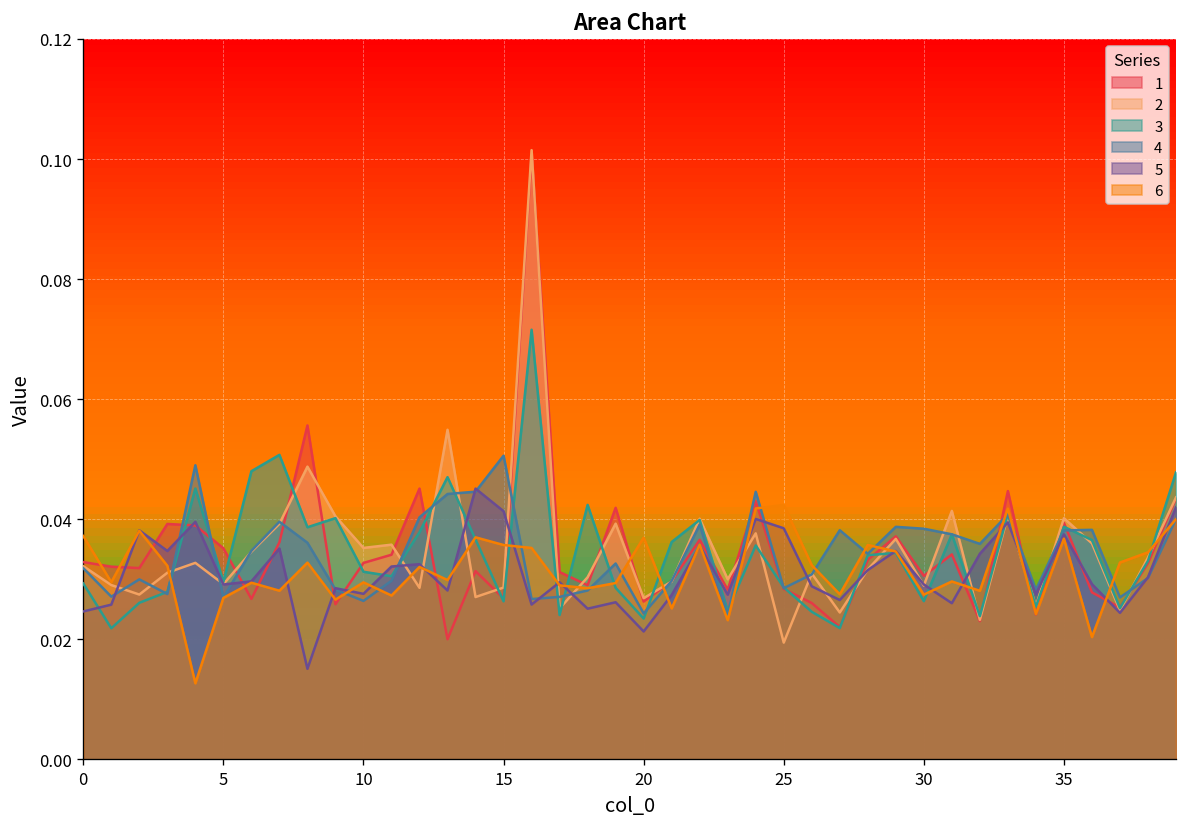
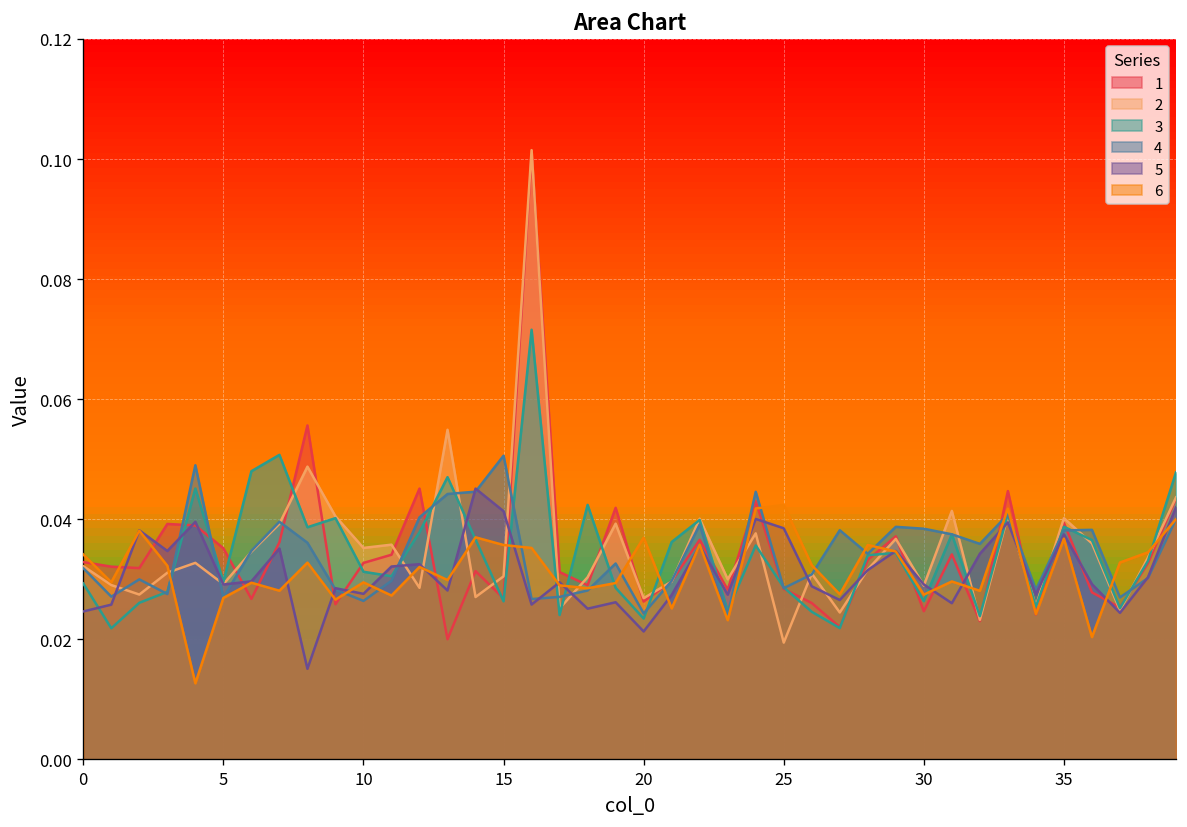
6, 0: 0.037 -> 0.034
2, 15: 0.029 -> 0.031
1, 30: 0.031 -> 0.025
